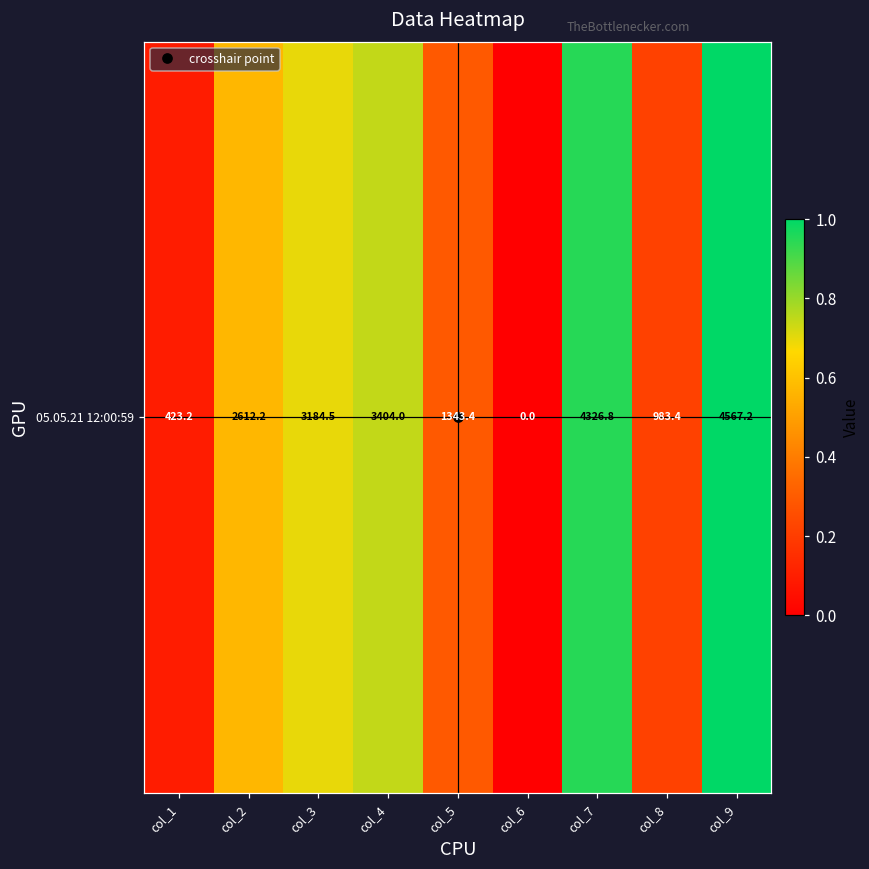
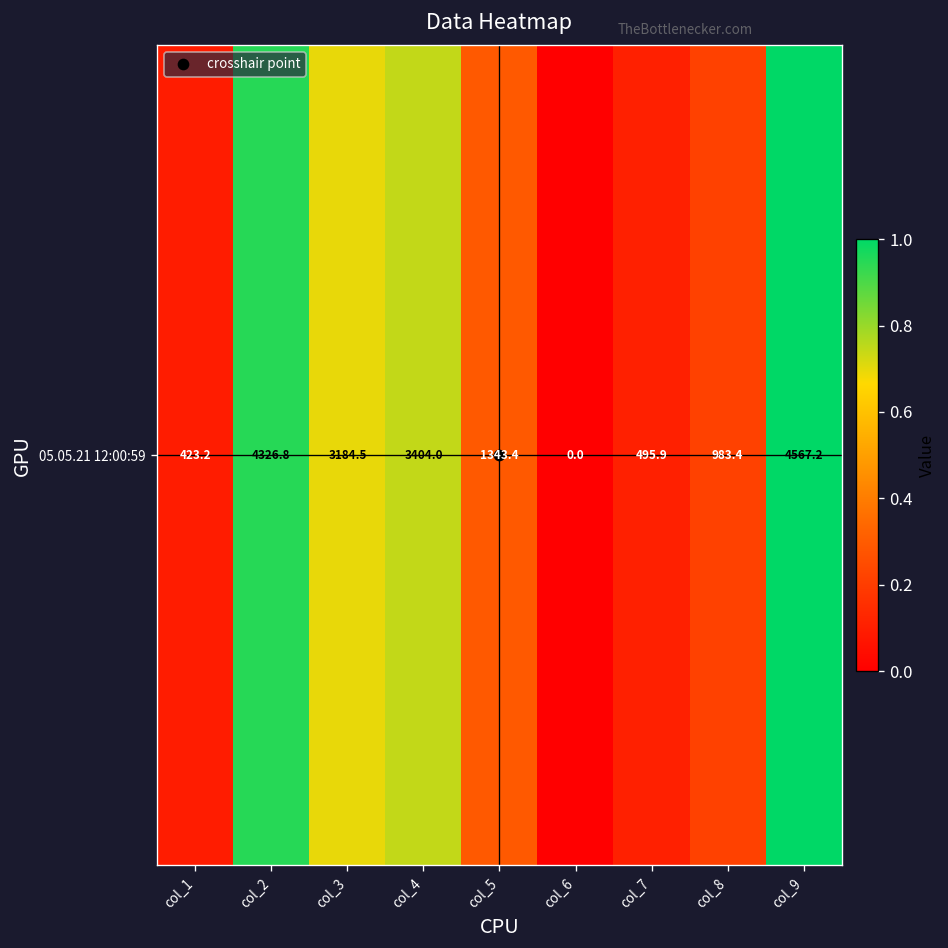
05.05.21 12:00:59, col_2: 2612.2 -> 4326.8
05.05.21 12:00:59, col_7: 4326.8 -> 495.9
